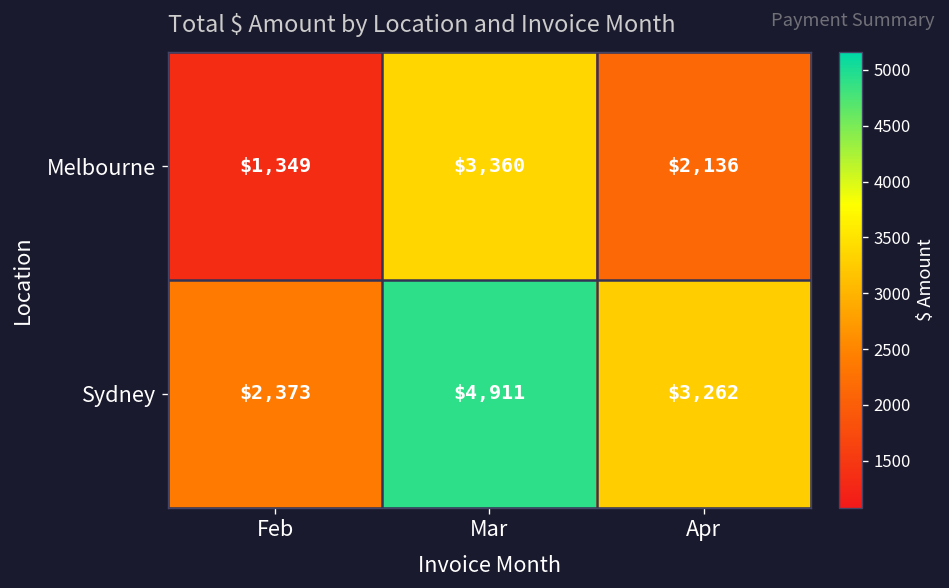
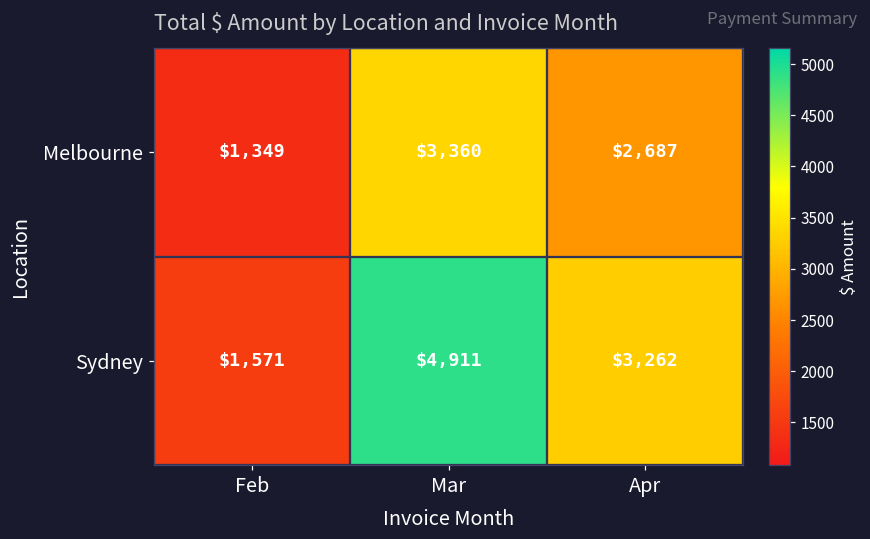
Melbourne, Apr: $2,136 -> $2,687
Sydney, Feb: $2,373 -> $1,571
